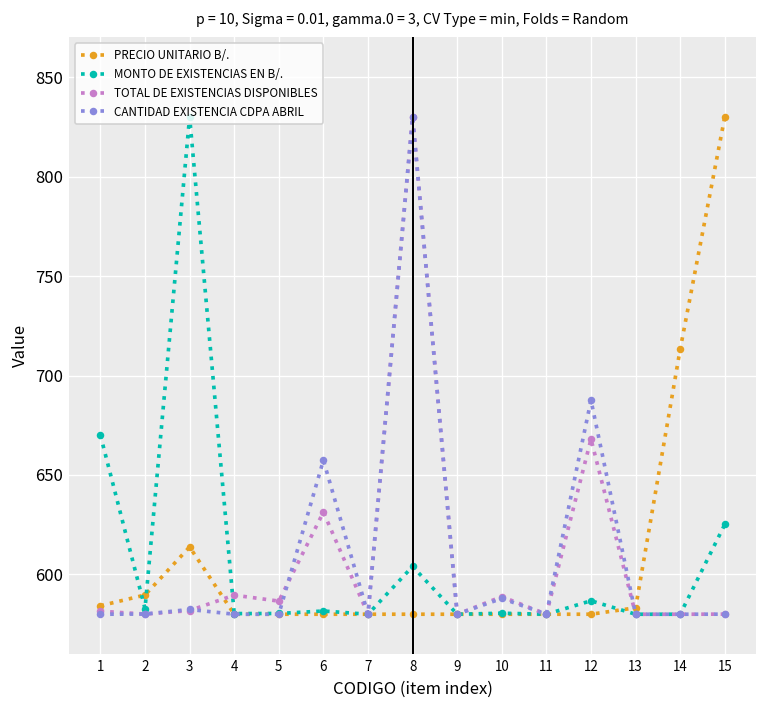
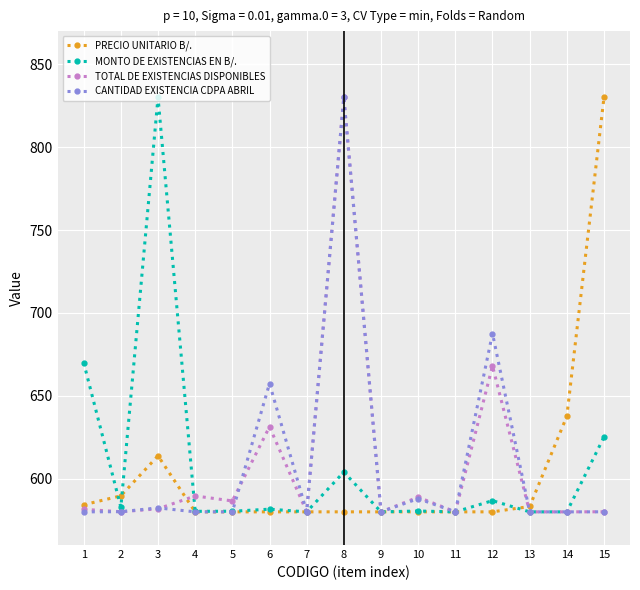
PRECIO UNITARIO B/., 14: 713 -> 638
